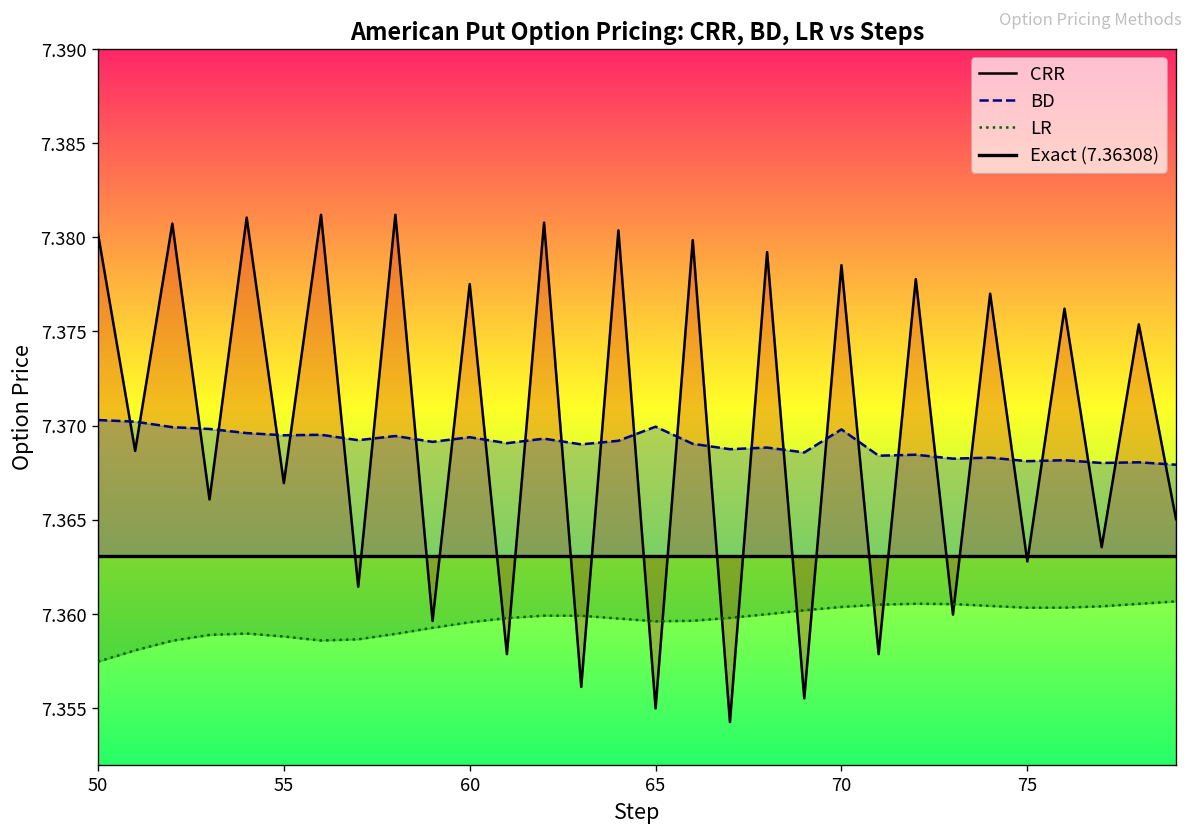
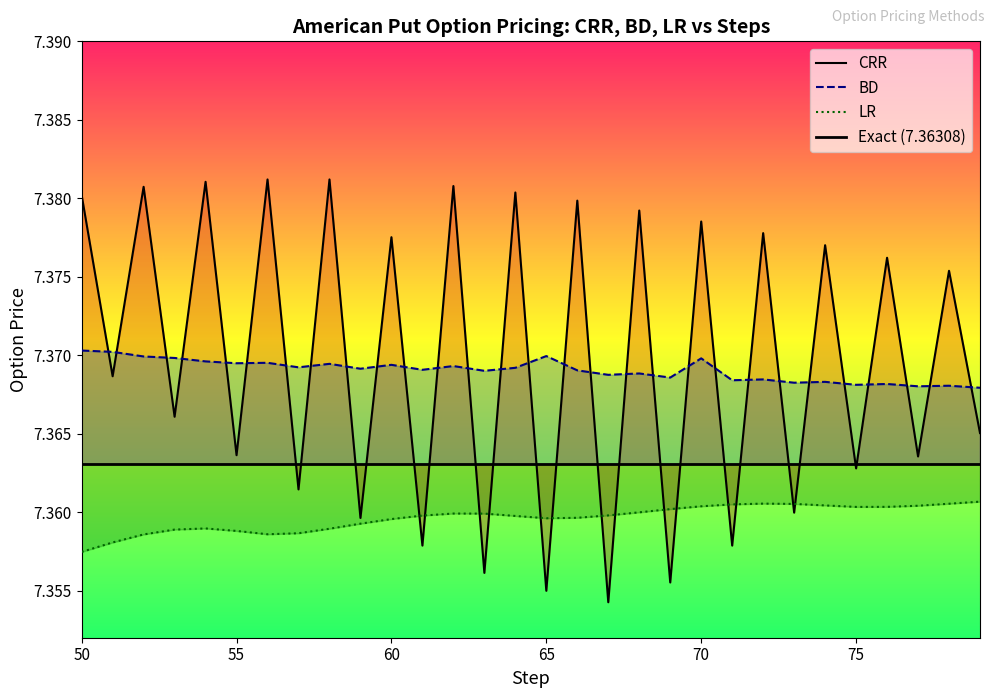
CRR, 55: 7.3670 -> 7.3636
